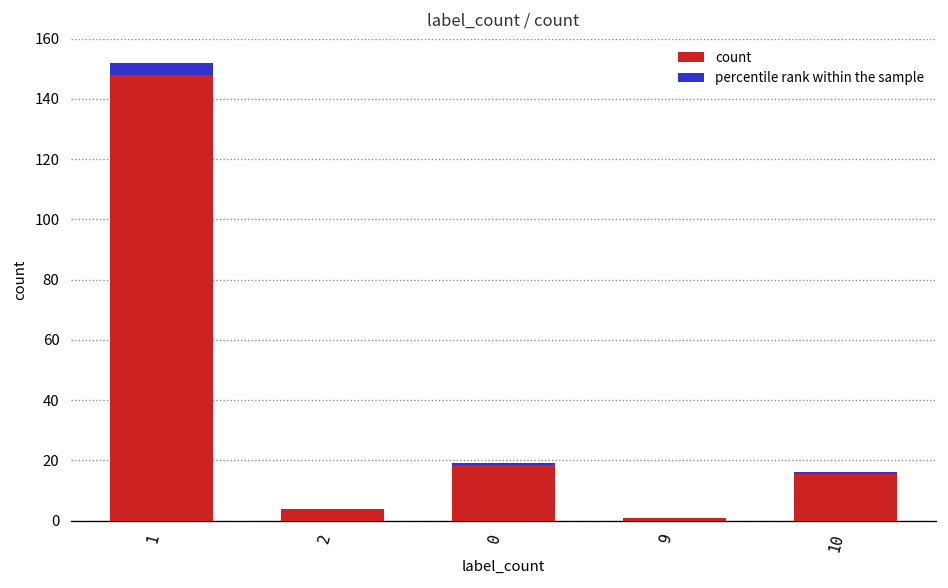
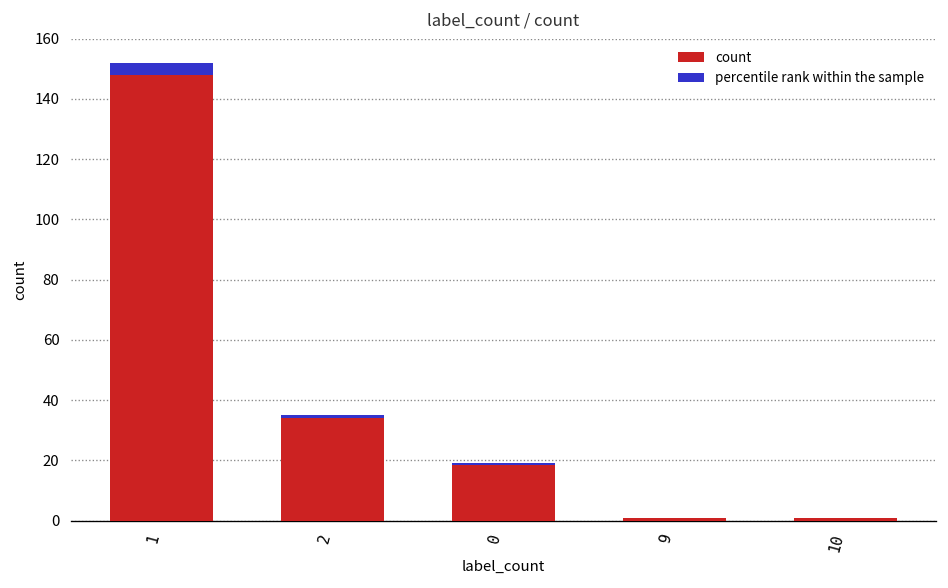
count, 2: 4 -> 35
count, 10: 16 -> 1
